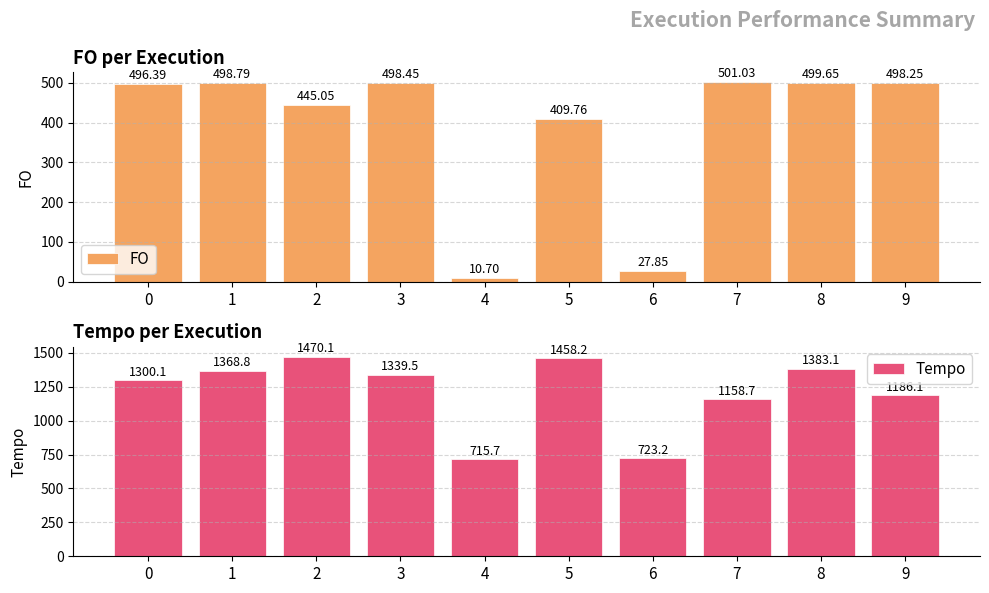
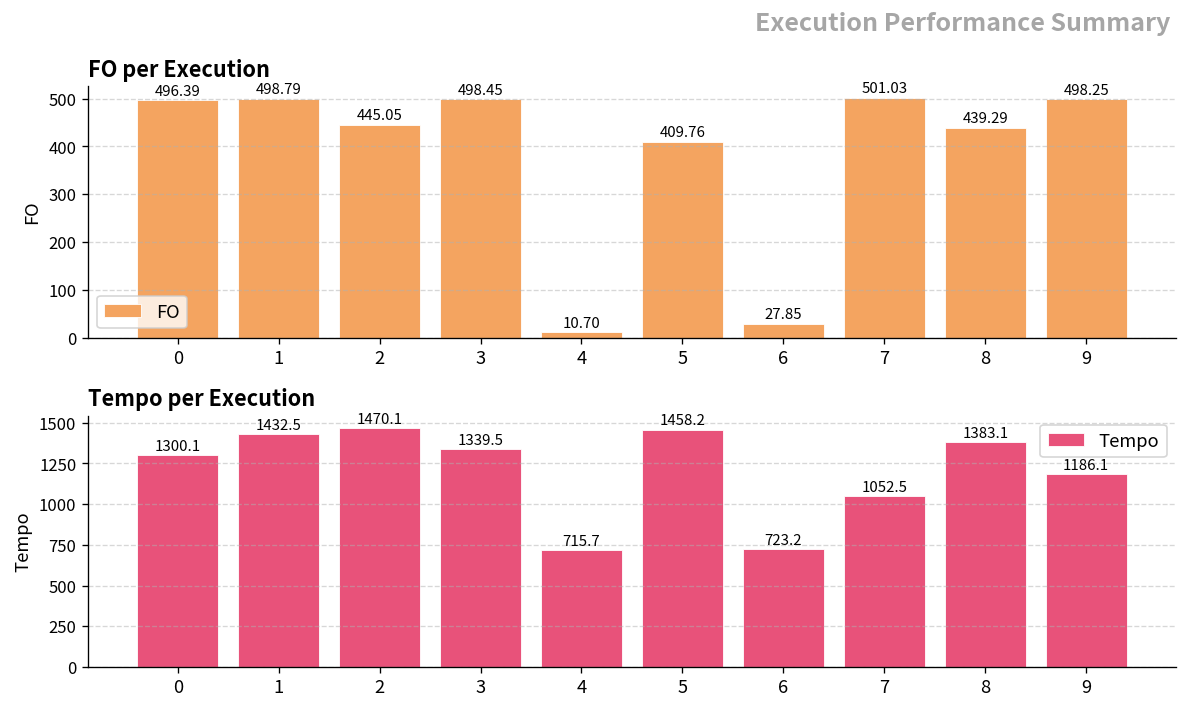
FO per Execution, 8: 499.65 -> 439.29
Tempo per Execution, 1: 1368.8 -> 1432.5
Tempo per Execution, 7: 1158.7 -> 1052.5
